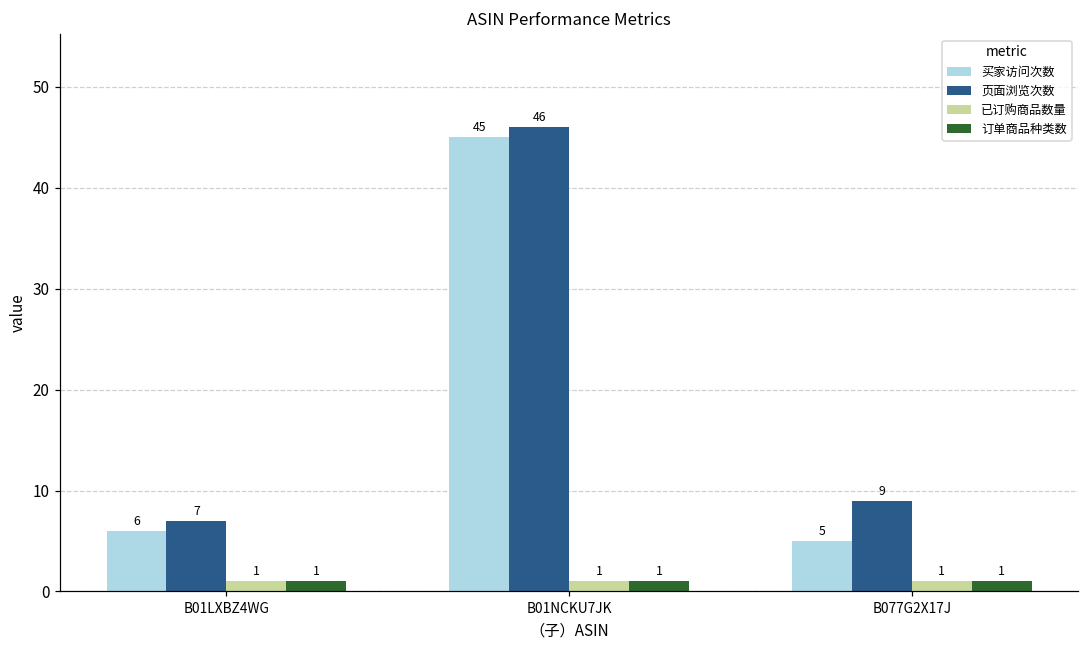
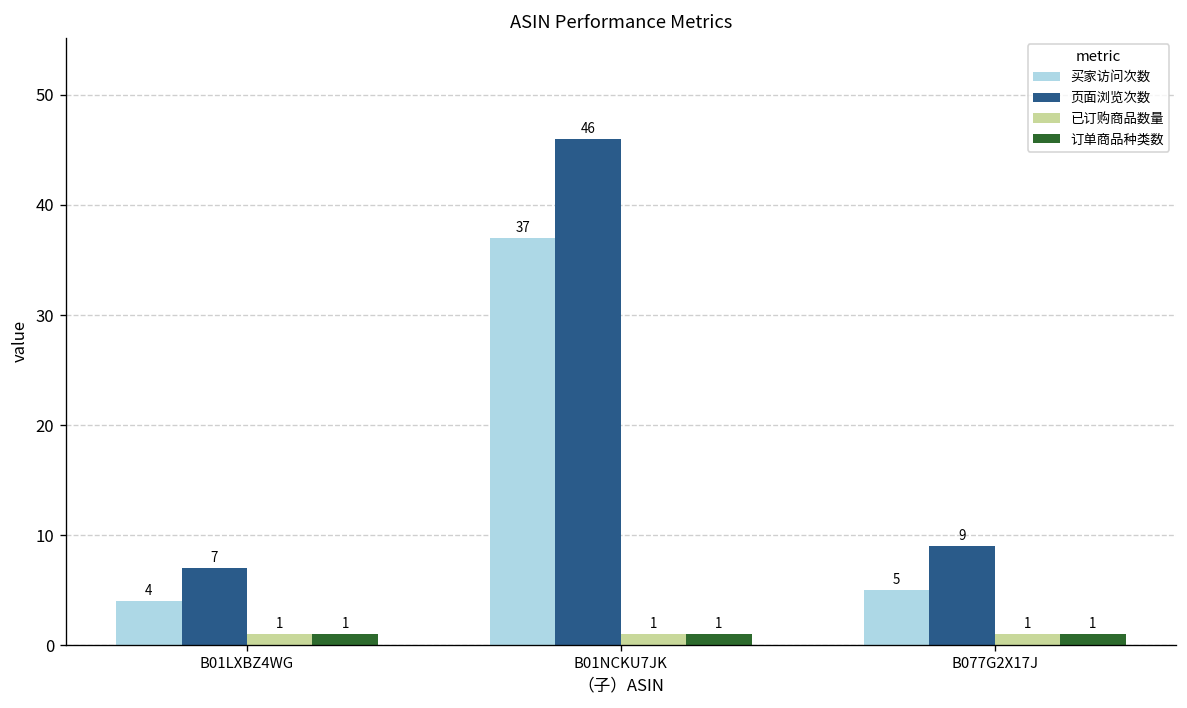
买家访问次数, B01LXBZ4WG: 6 -> 4
买家访问次数, B01NCKU7JK: 45 -> 37
